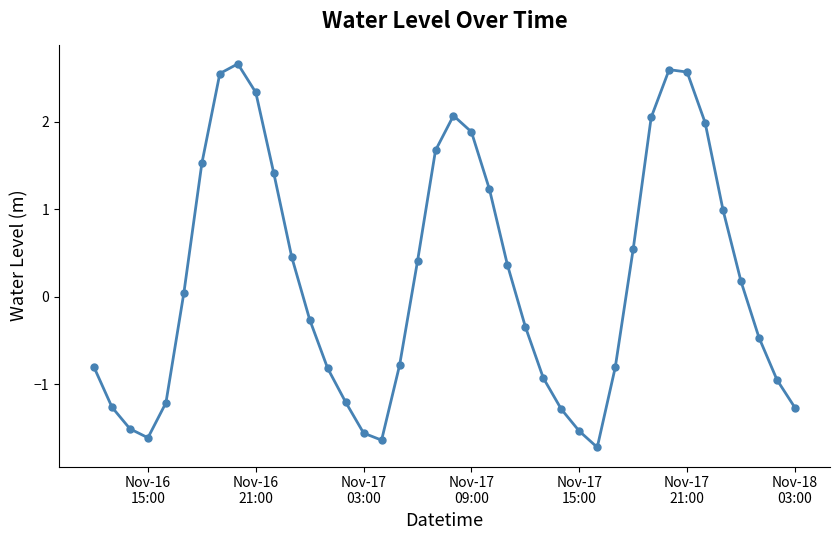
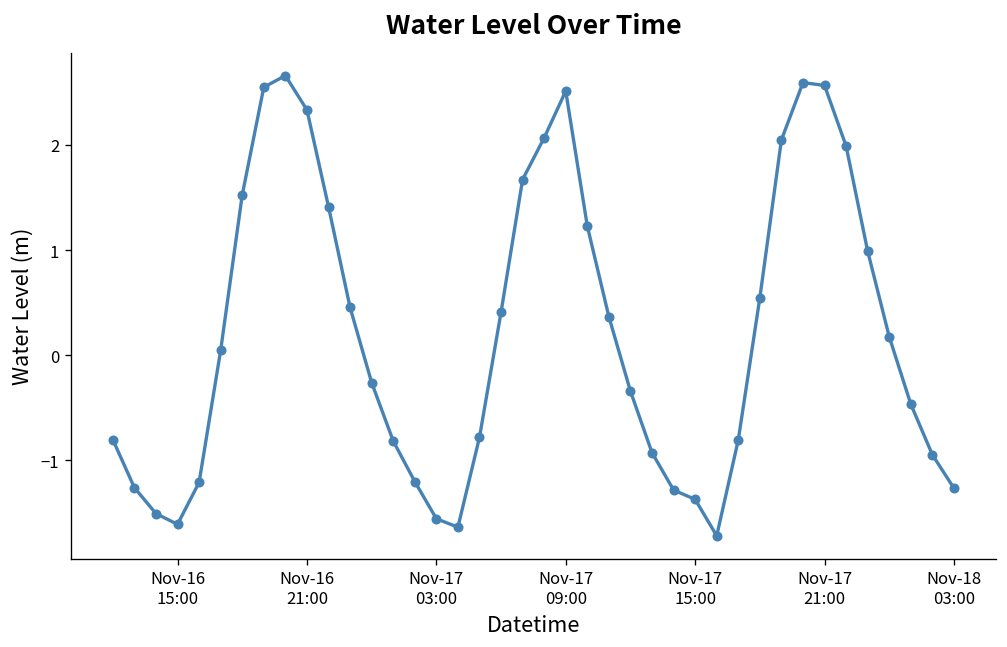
Nov-17 09:00: 1.9 -> 2.5
Nov-17 15:00: -1.5 -> -1.4
